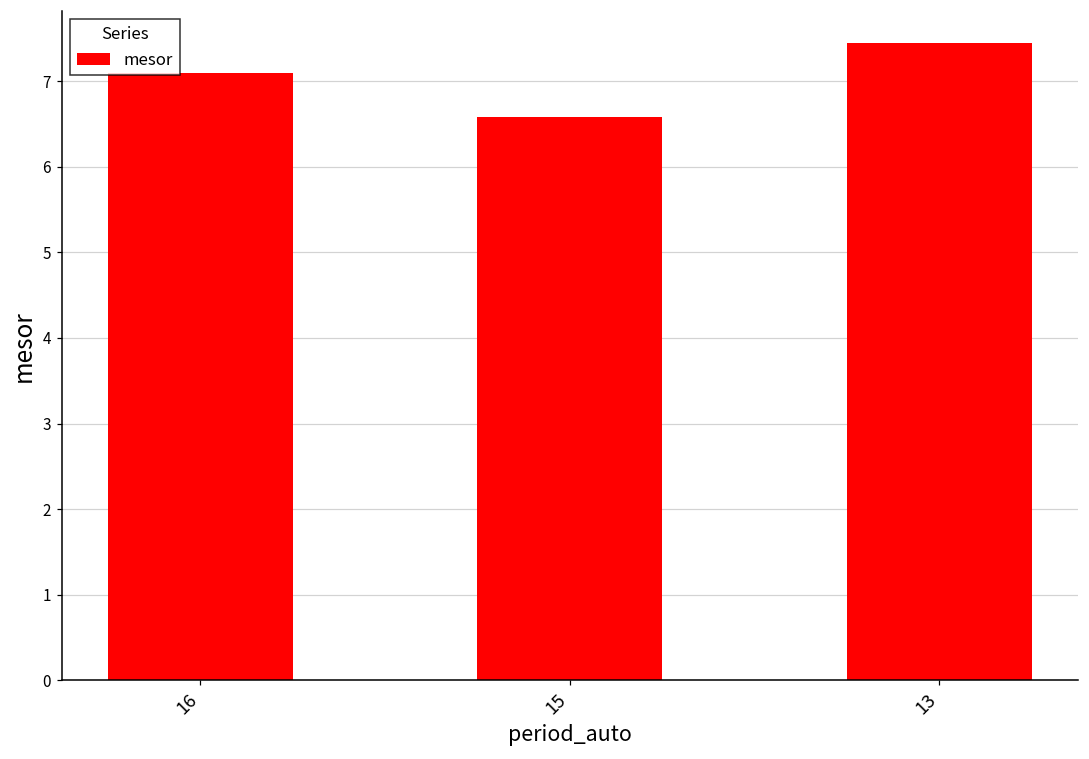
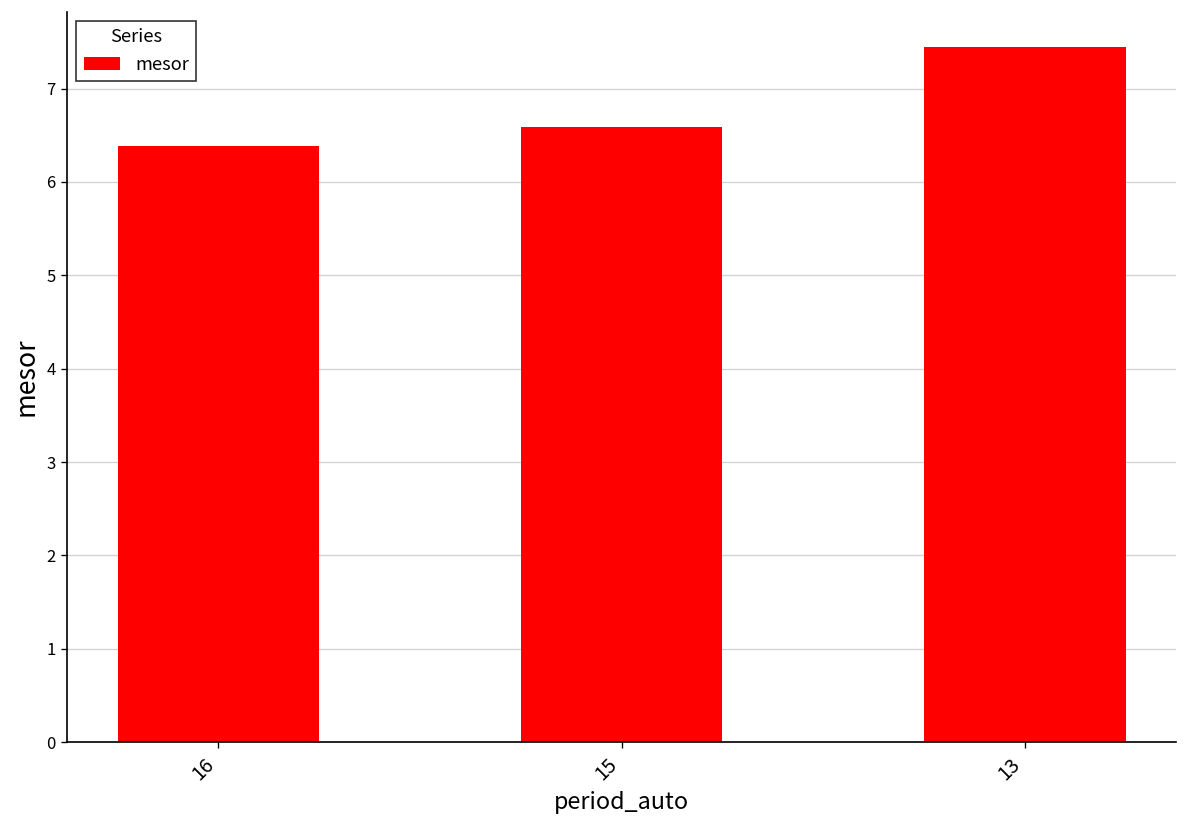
16: 7.1 -> 6.4
